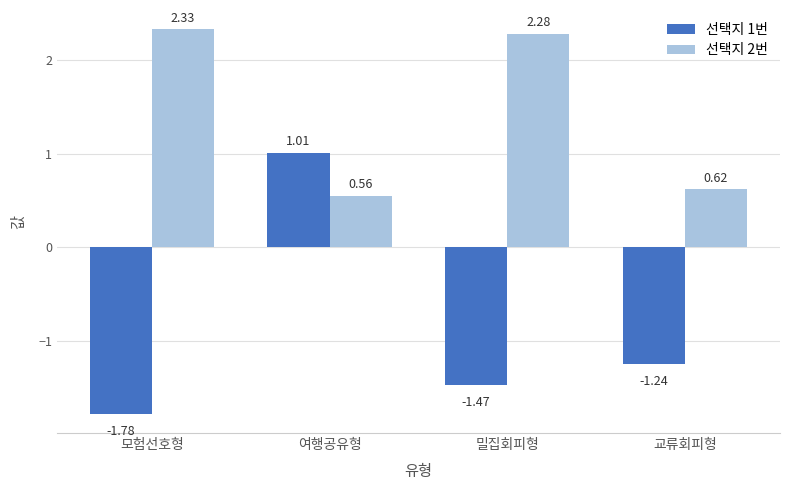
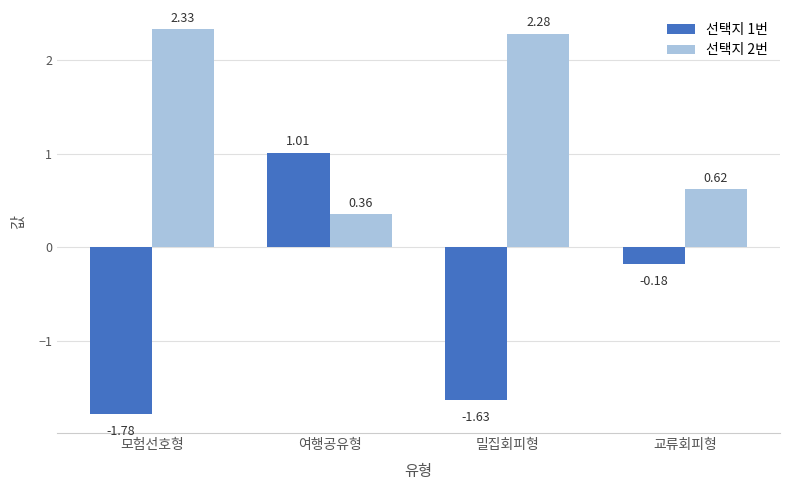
선택지 2번, 여행공유형: 0.56 -> 0.36
선택지 1번, 밀집회피형: -1.47 -> -1.63
선택지 1번, 교류회피형: -1.24 -> -0.18
